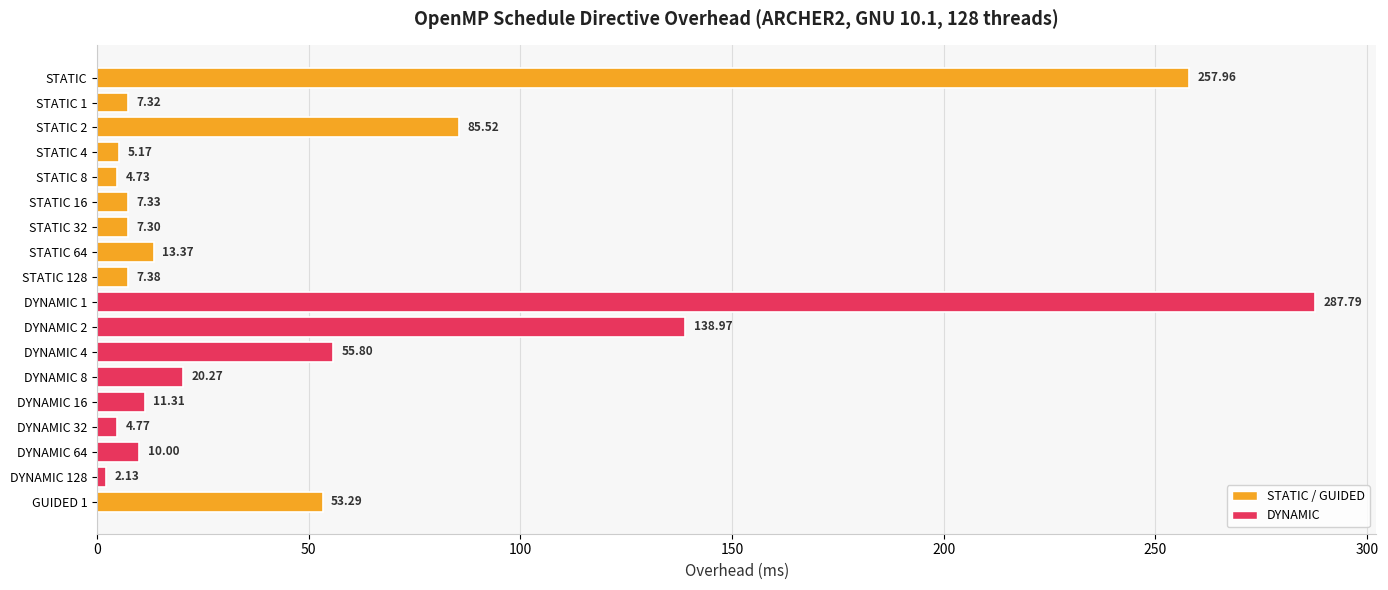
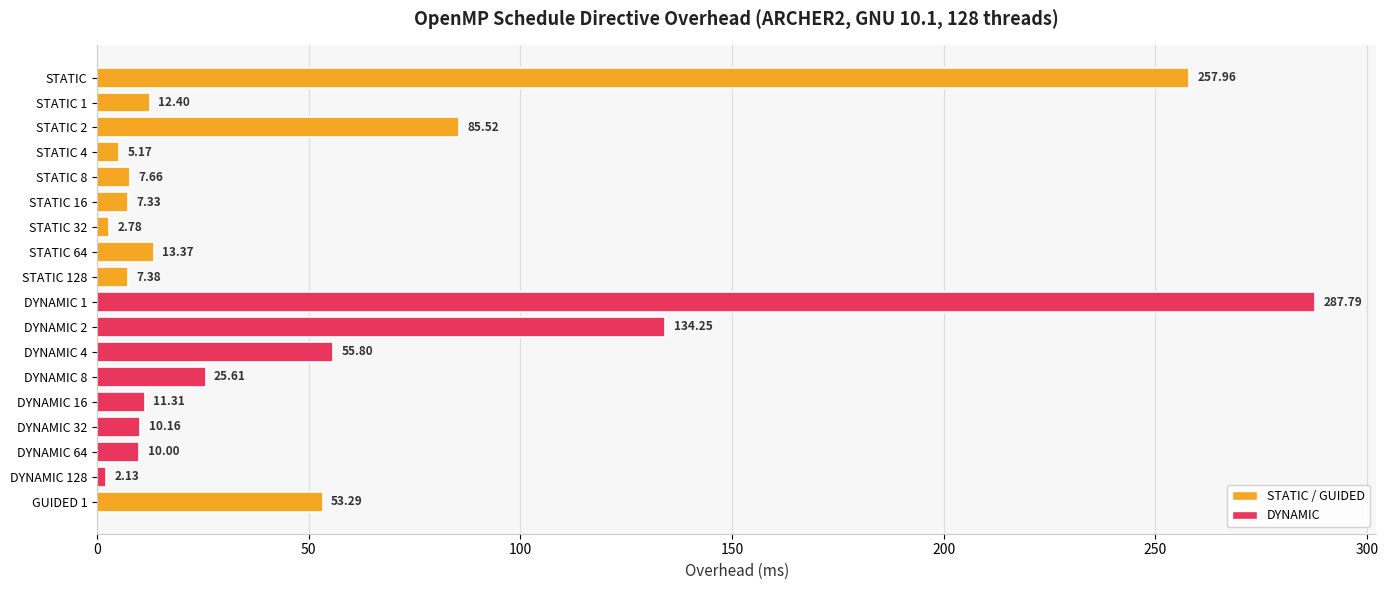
STATIC 1: 7.32 -> 12.40
STATIC 8: 4.73 -> 7.66
STATIC 32: 7.30 -> 2.78
DYNAMIC 2: 138.97 -> 134.25
DYNAMIC 8: 20.27 -> 25.61
DYNAMIC 32: 4.77 -> 10.16
